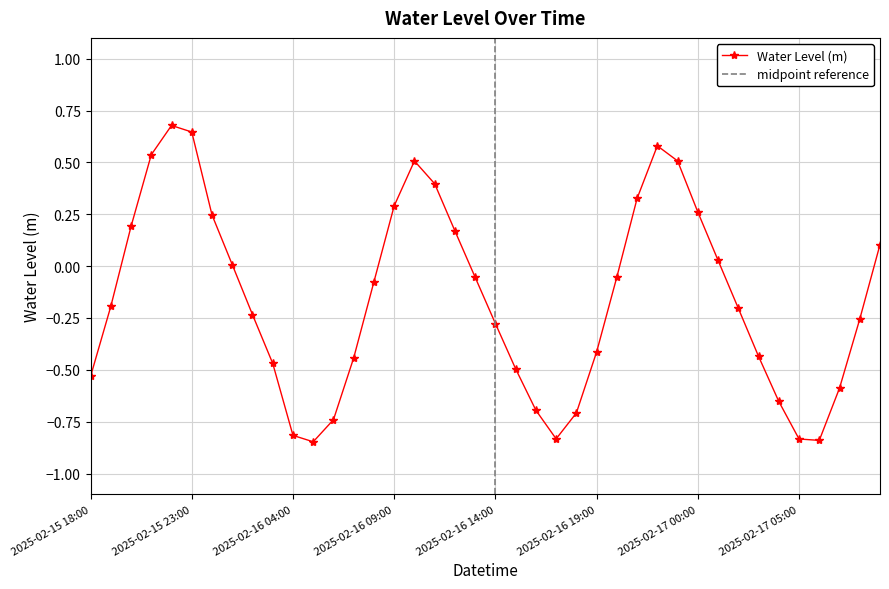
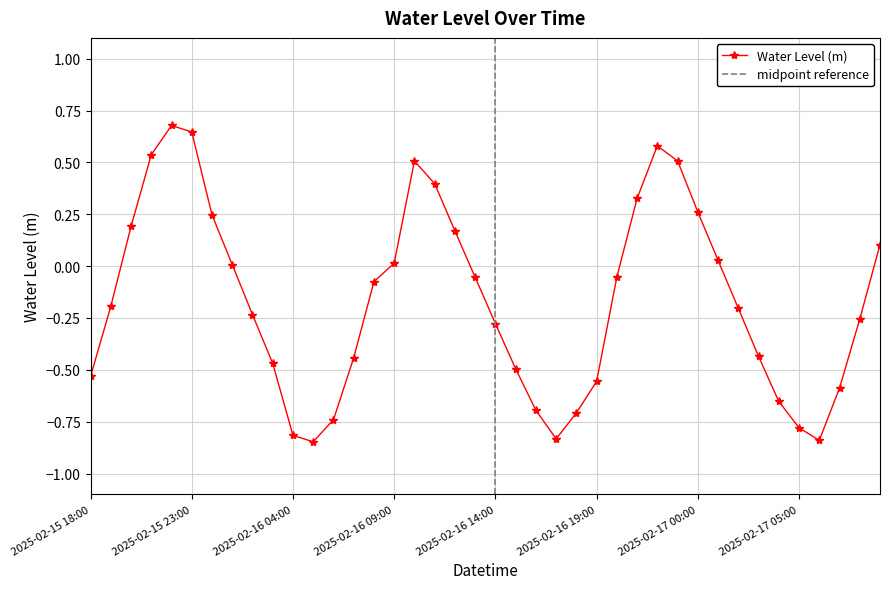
2025-02-16 09:00: 0.29 -> 0.01
2025-02-16 19:00: -0.41 -> -0.56
2025-02-17 05:00: -0.83 -> -0.78
